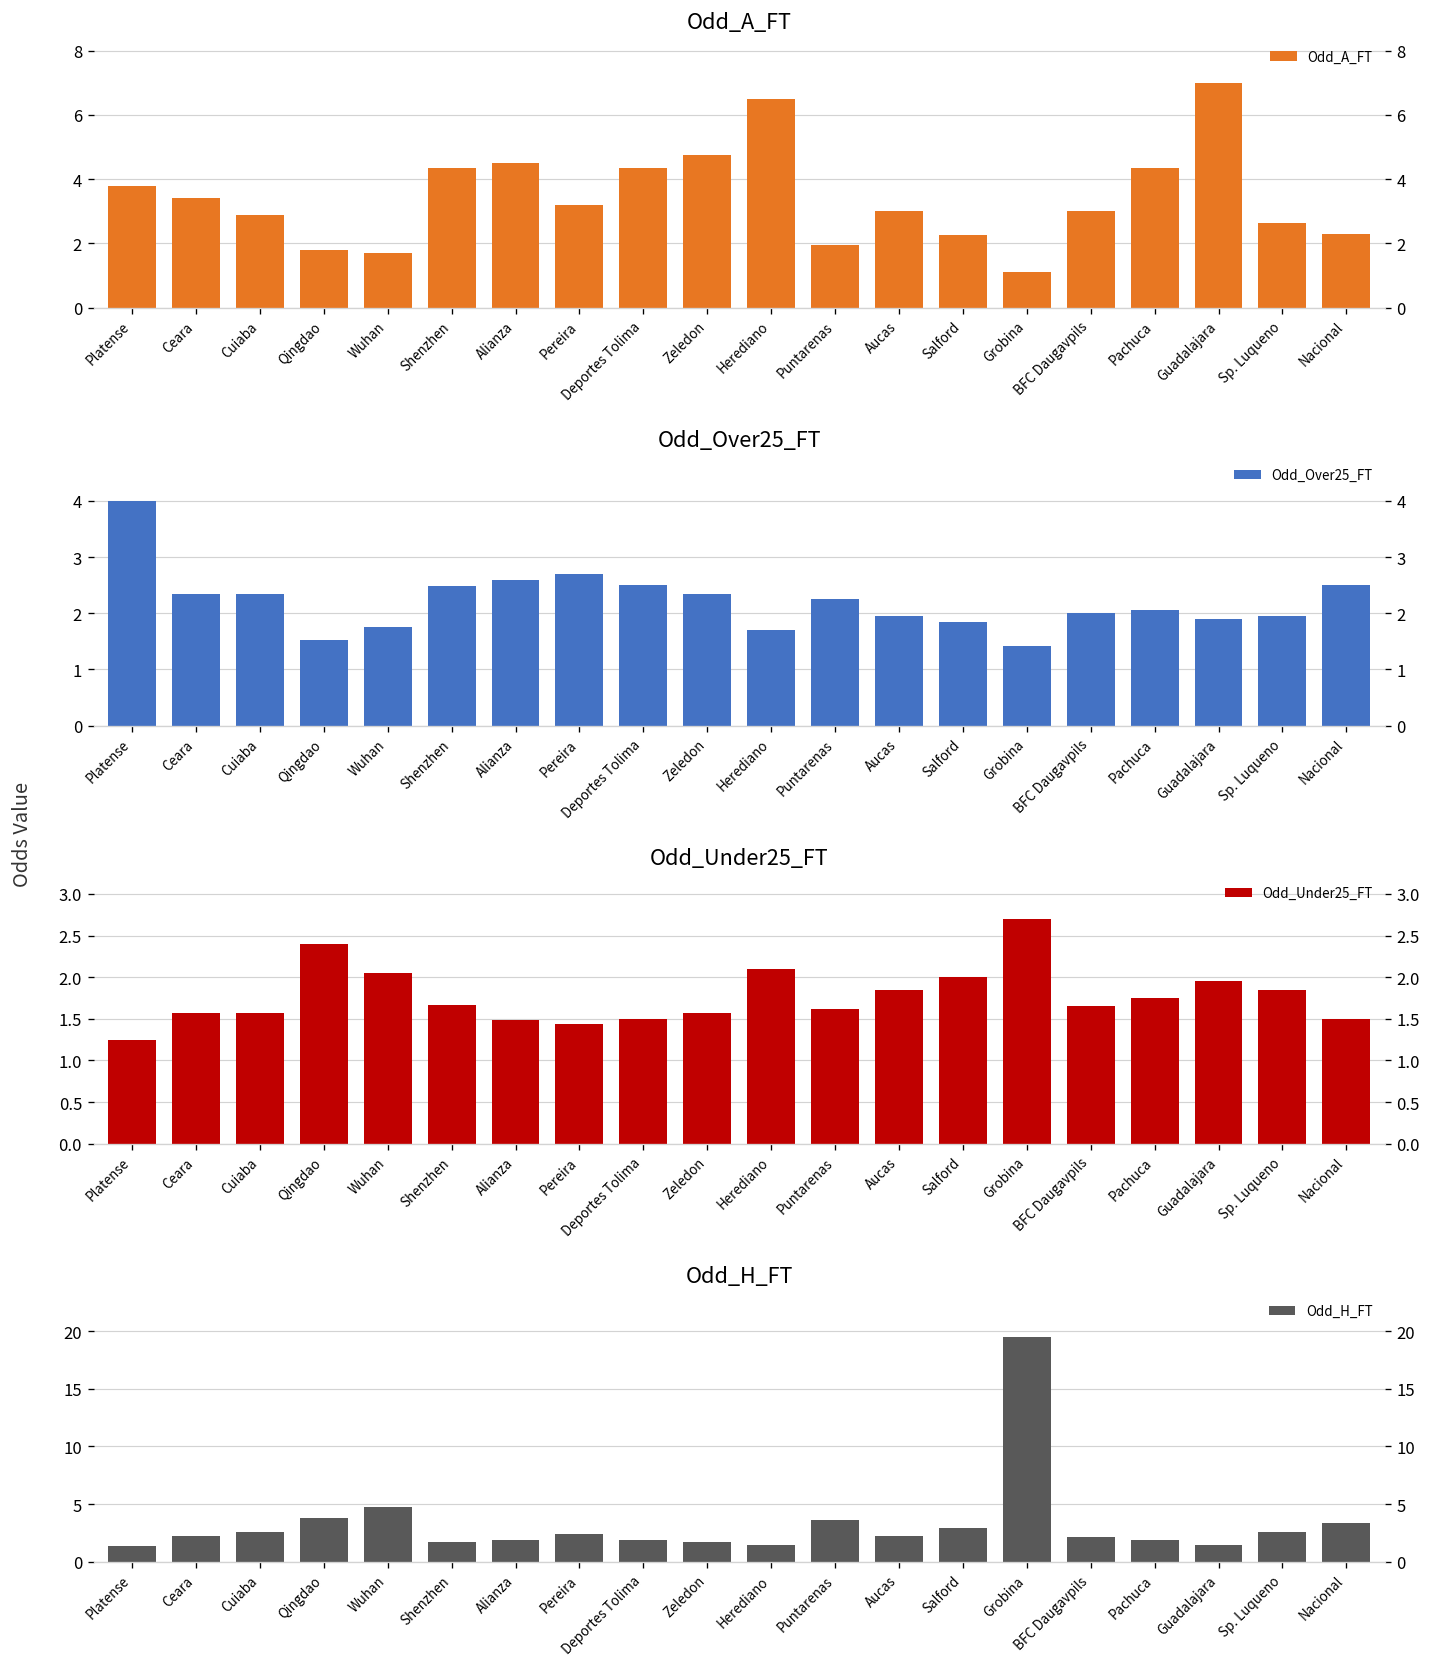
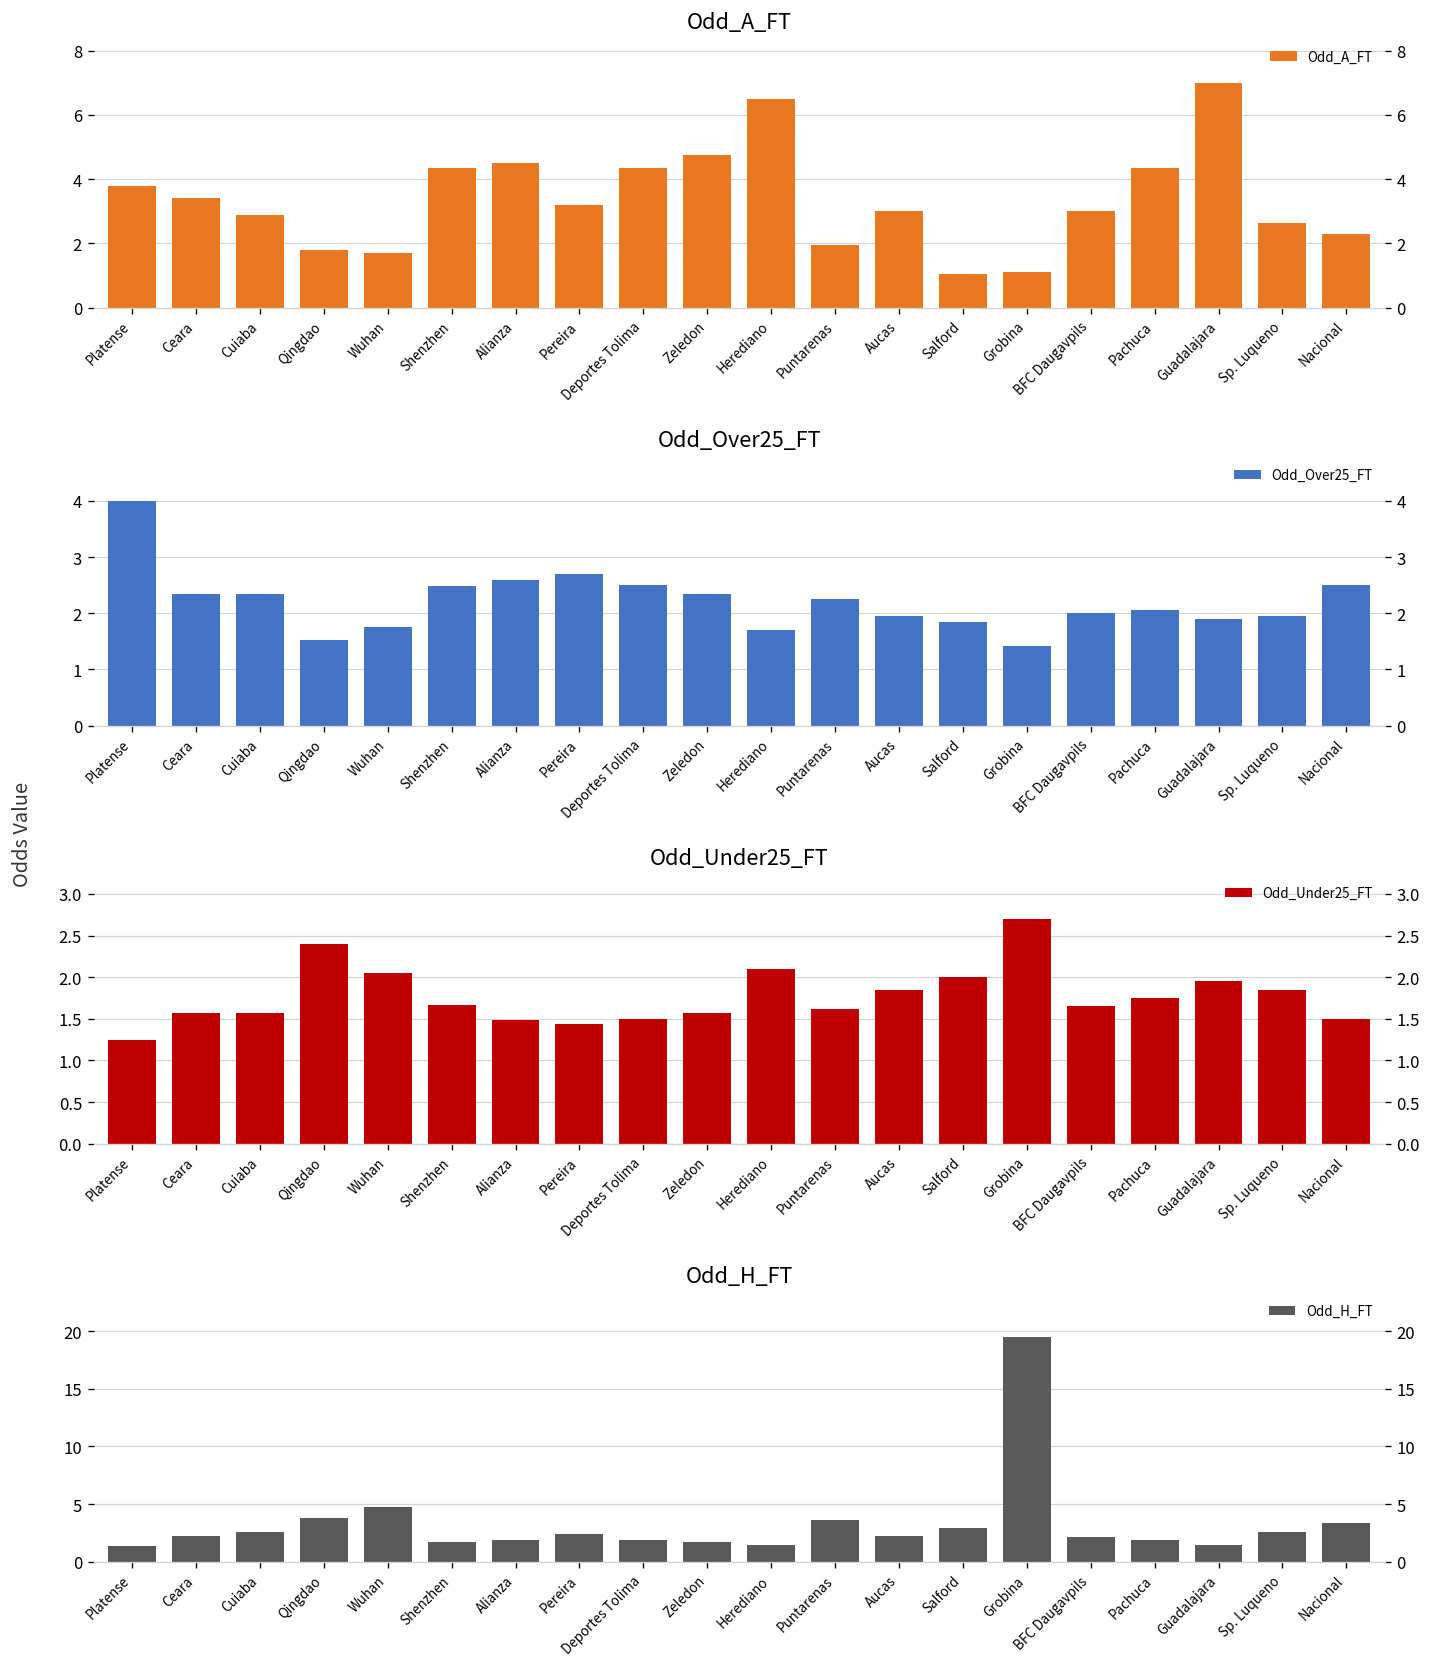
Odd_A_FT, Salford: 2.3 -> 1.0
